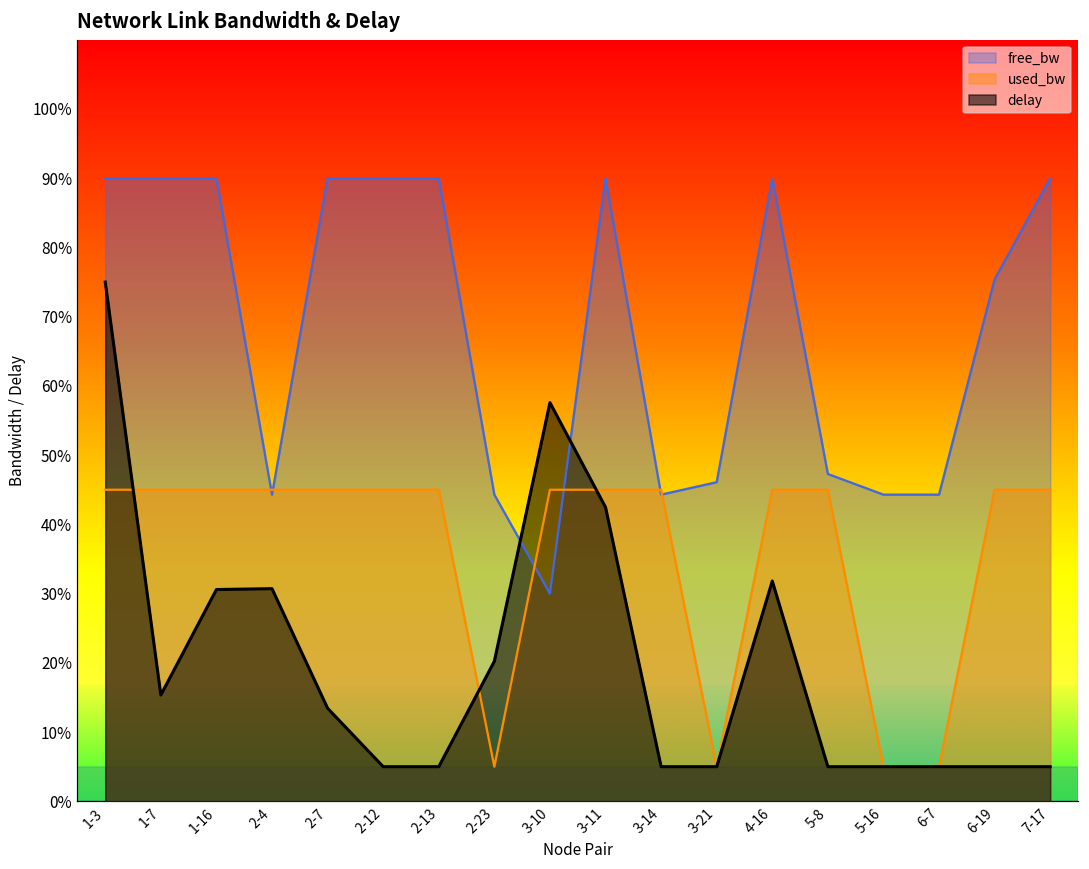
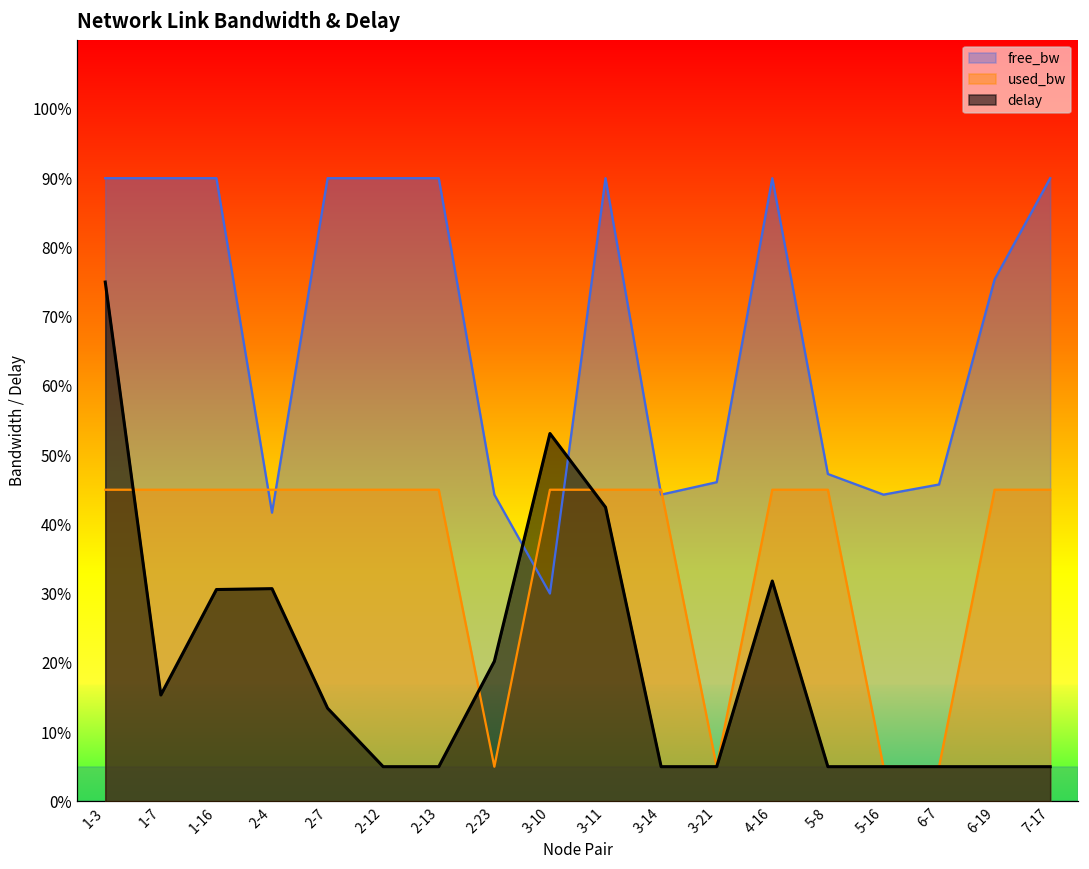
free_bw, 2-4: 44% -> 42%
delay, 3-10: 58% -> 53%
free_bw, 6-7: 44% -> 46%
